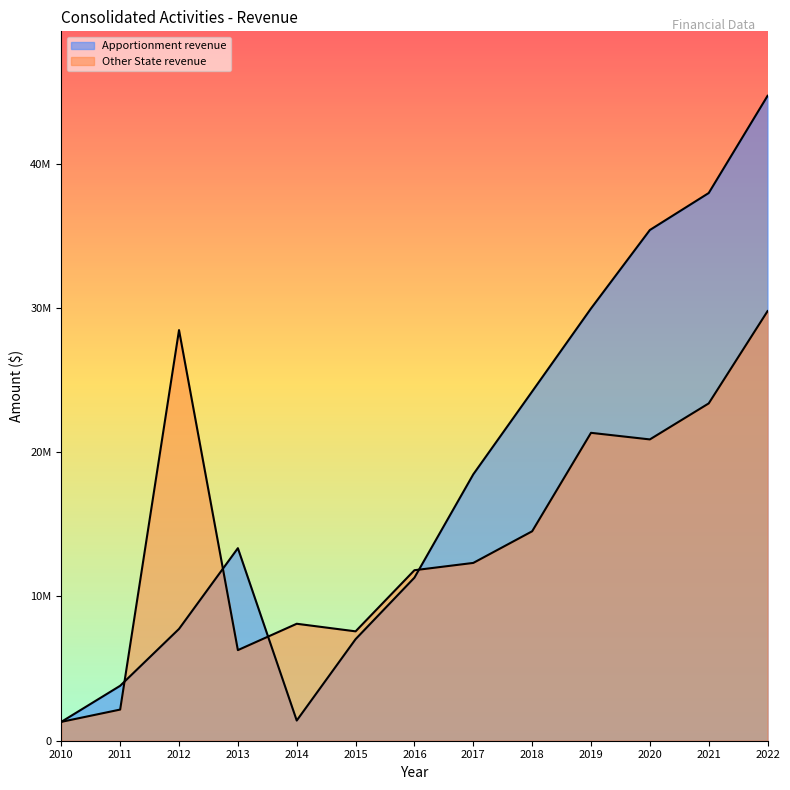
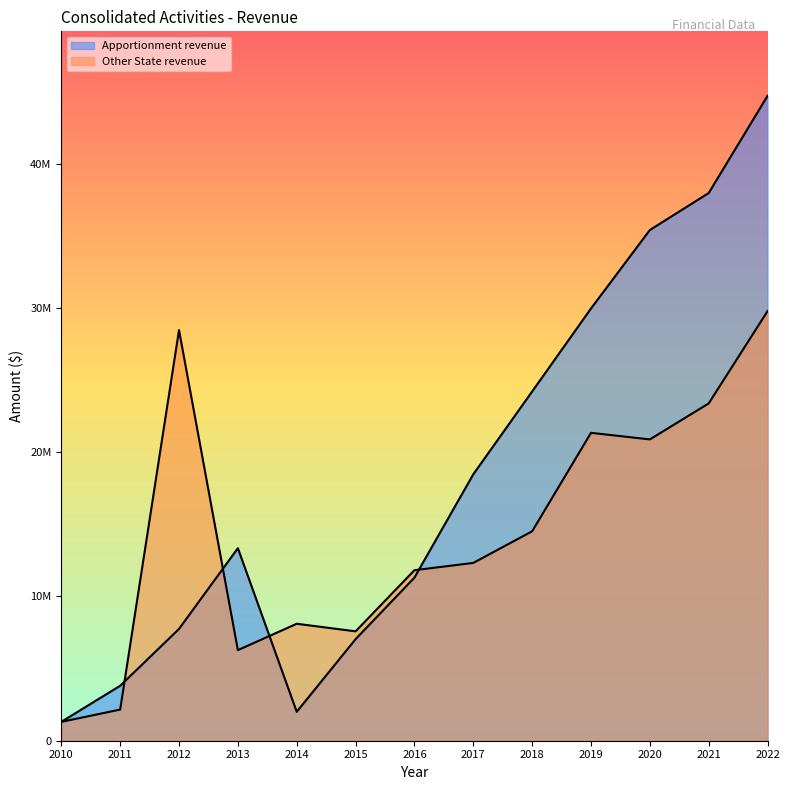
Apportionment revenue, 2014: 1400000 -> 2000000
